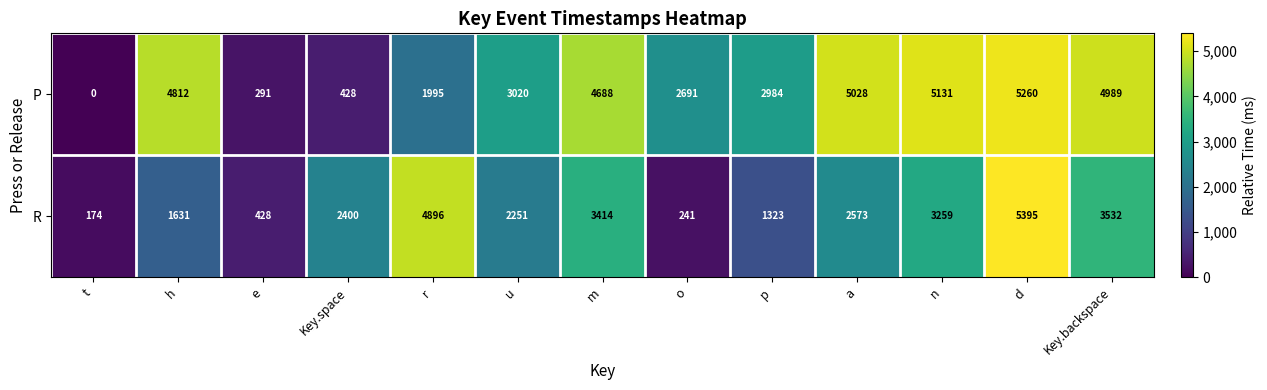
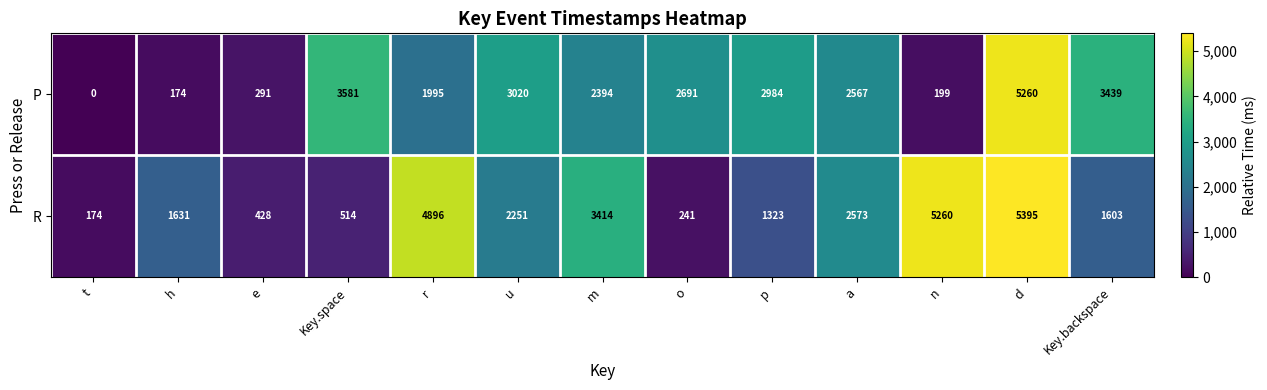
P, h: 4812 -> 174
P, Key.space: 428 -> 3581
P, m: 4688 -> 2394
P, a: 5028 -> 2567
P, n: 5131 -> 199
P, Key.backspace: 4989 -> 3439
R, Key.space: 2400 -> 514
R, n: 3259 -> 5260
R, Key.backspace: 3532 -> 1603
